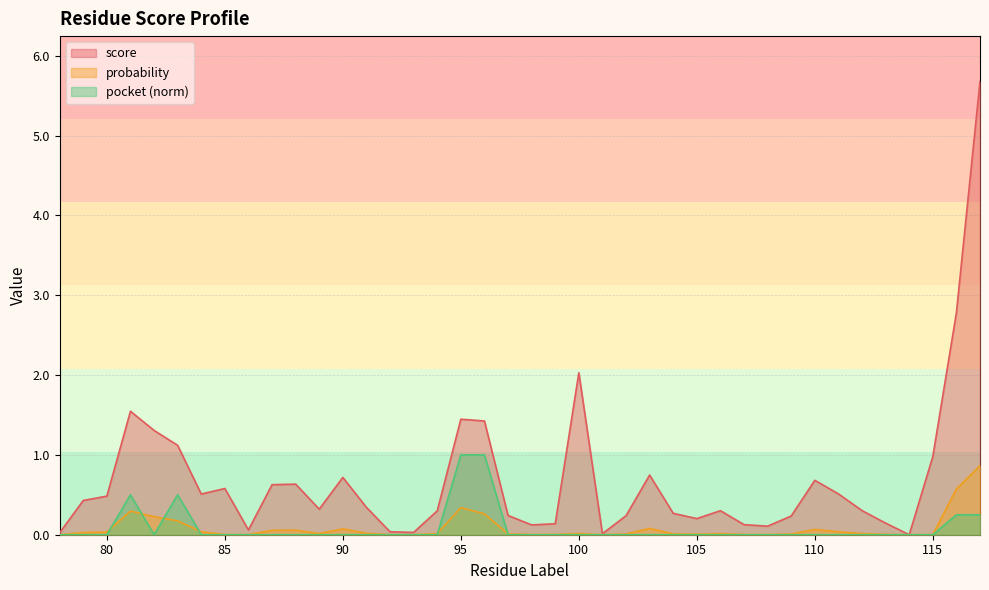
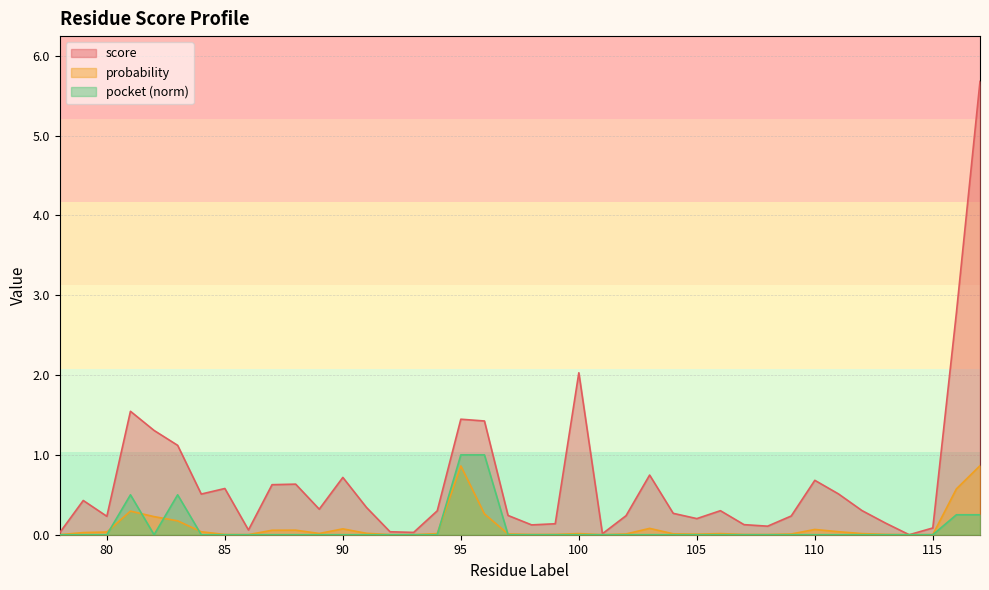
score, 80: 0.5 -> 0.2
probability, 95: 0.3 -> 0.9
score, 115: 1.0 -> 0.1
